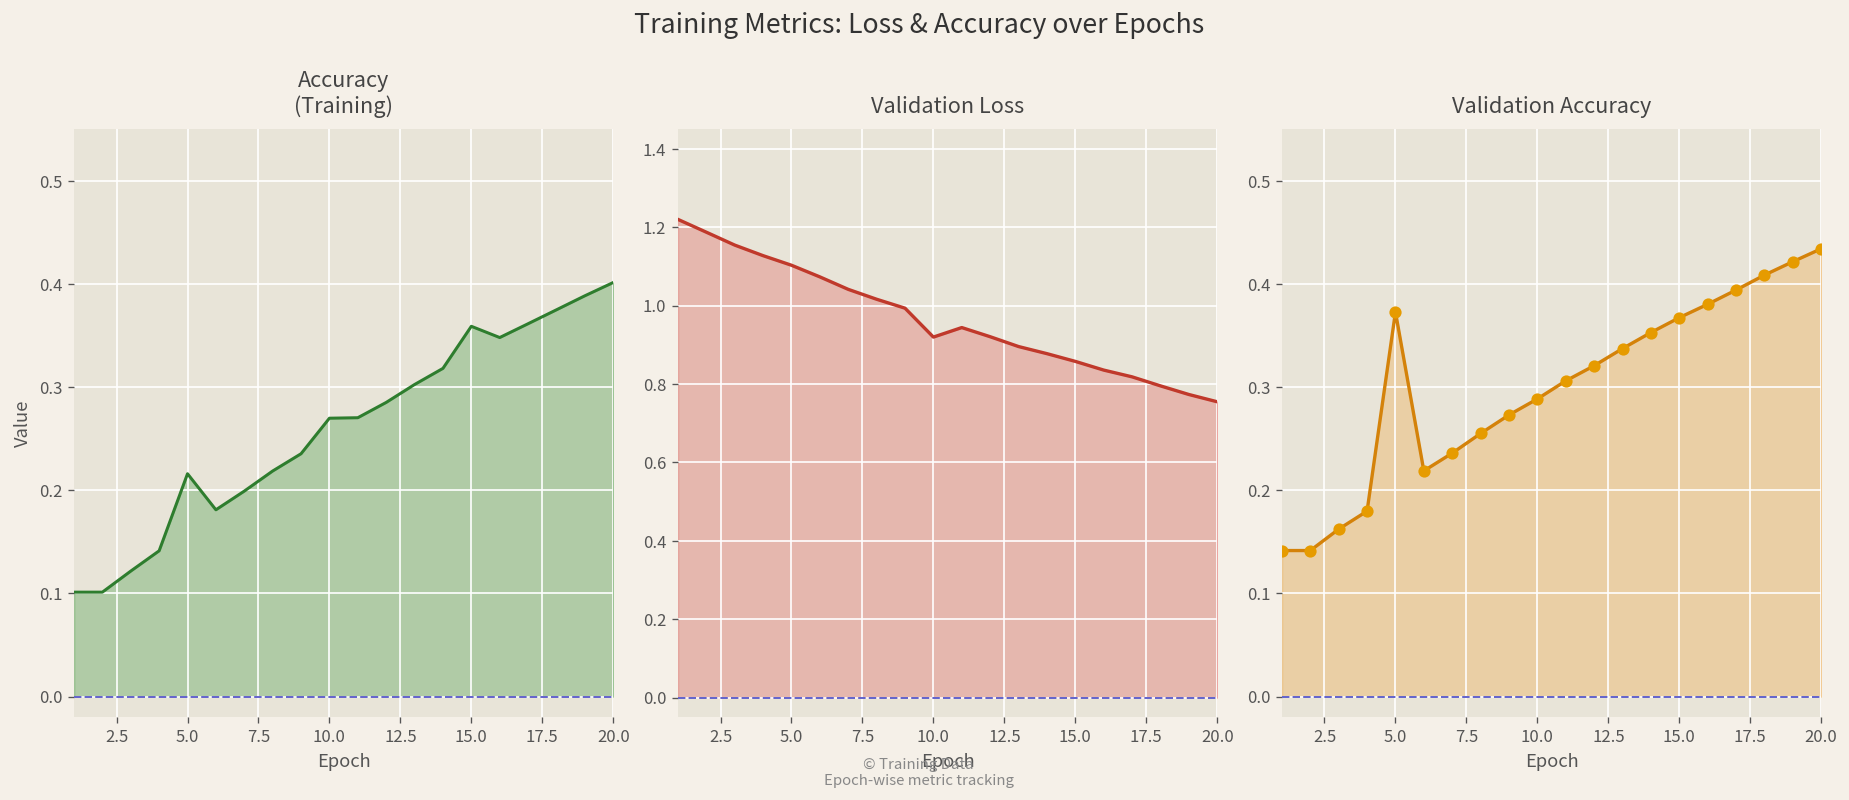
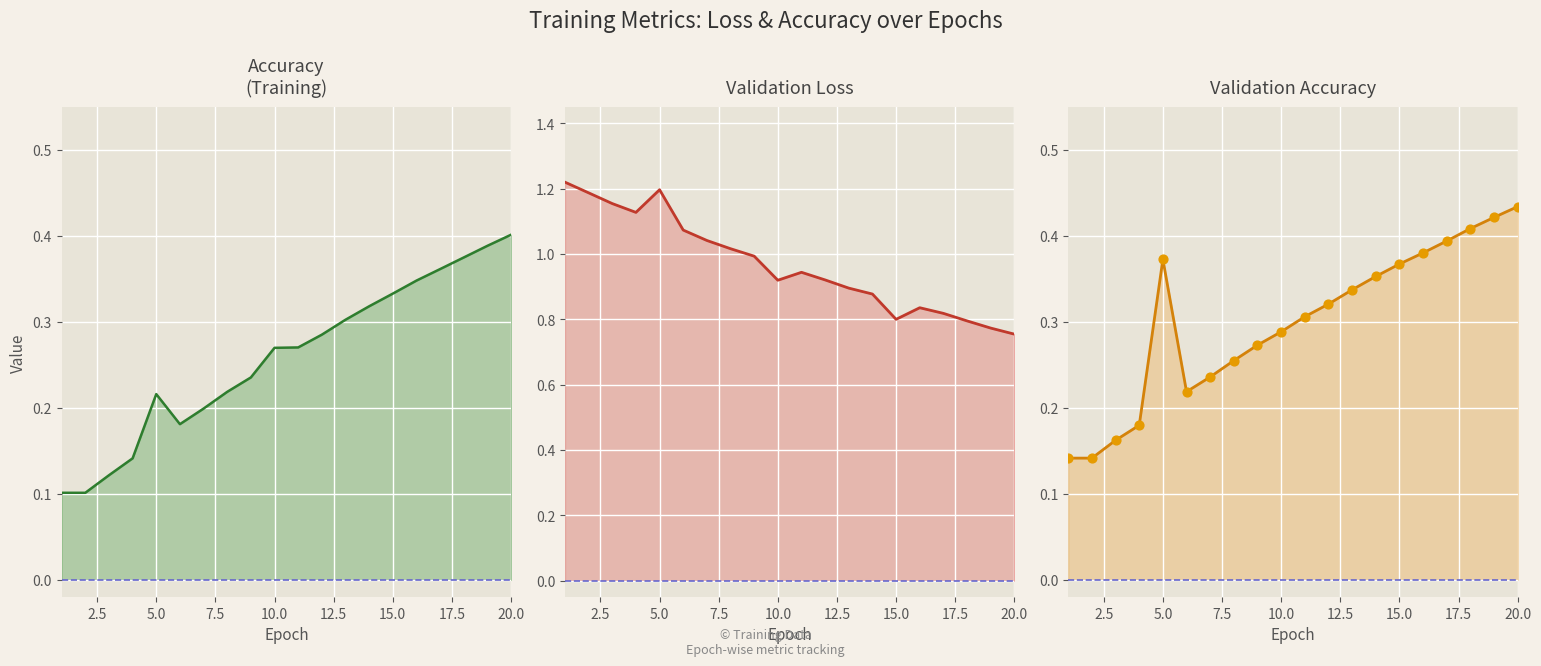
Accuracy (Training), 15.0: 0.36 -> 0.33
Validation Loss, 5.0: 1.10 -> 1.20
Validation Loss, 15.0: 0.86 -> 0.80
